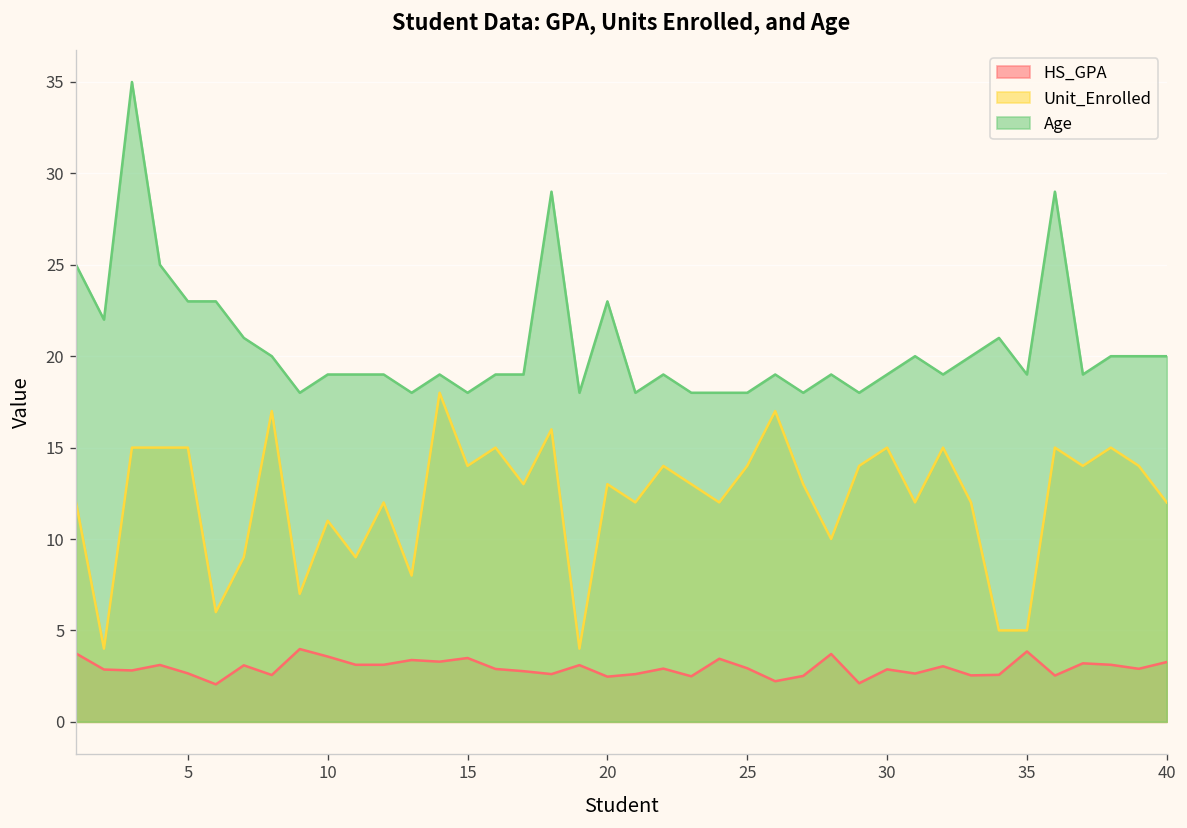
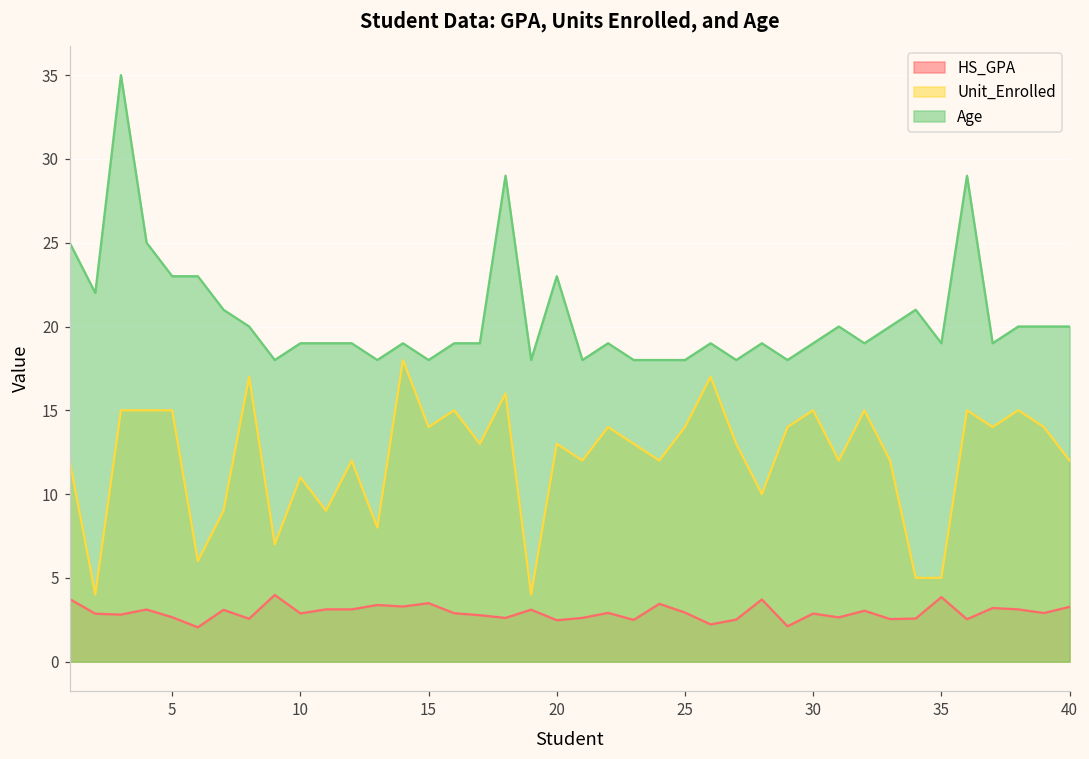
HS_GPA, 10: 3.6 -> 2.9
